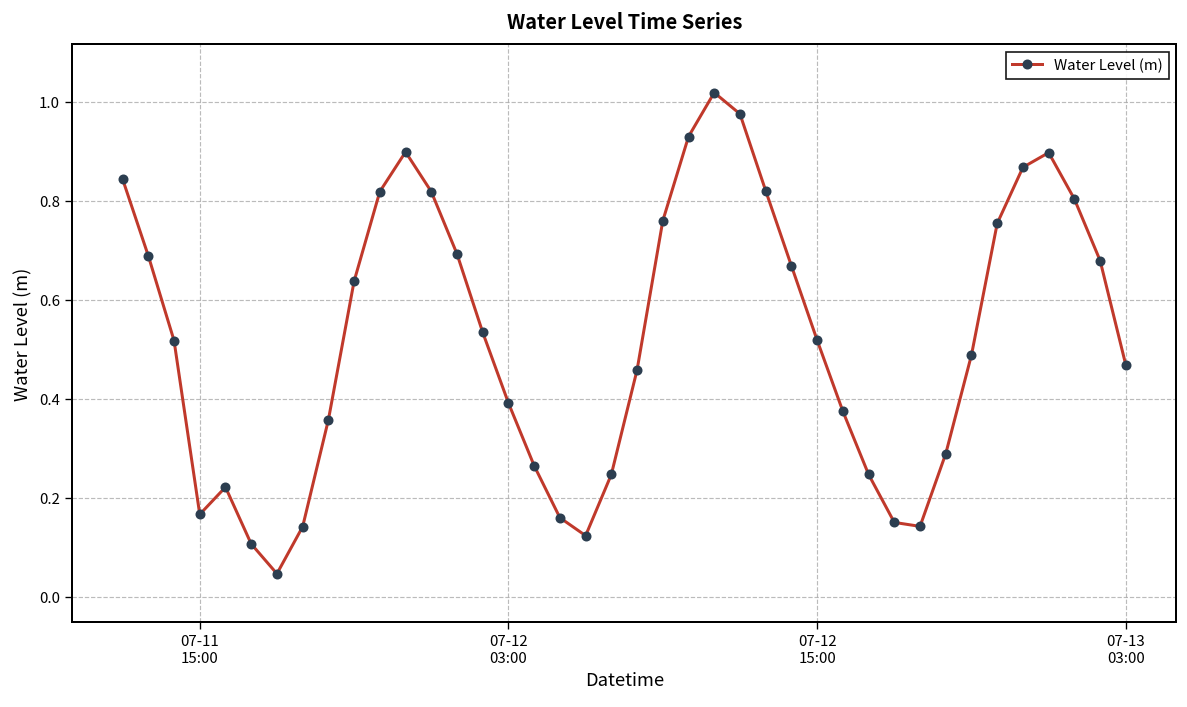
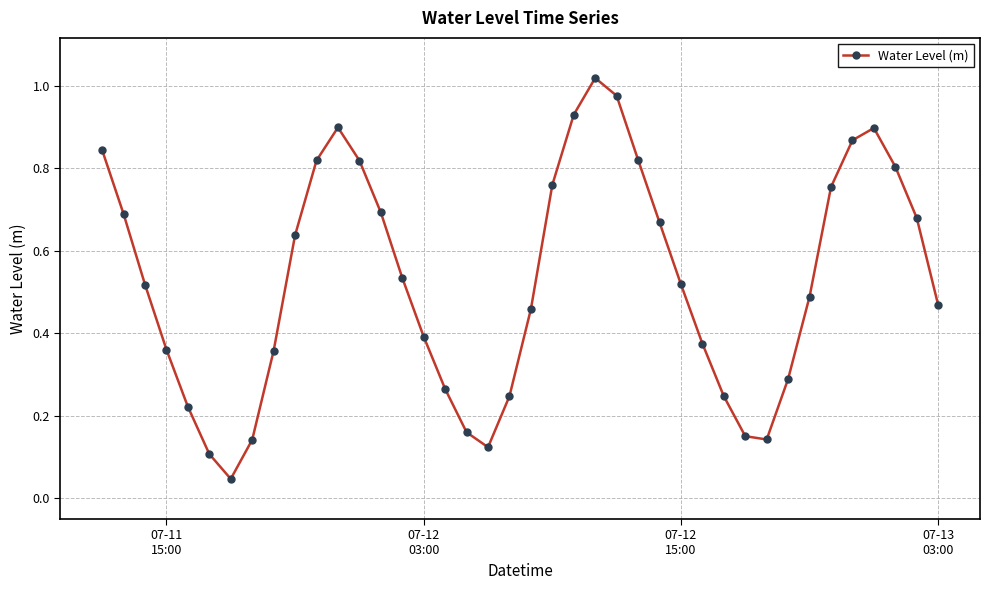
07-11 15:00: 0.17 -> 0.36
